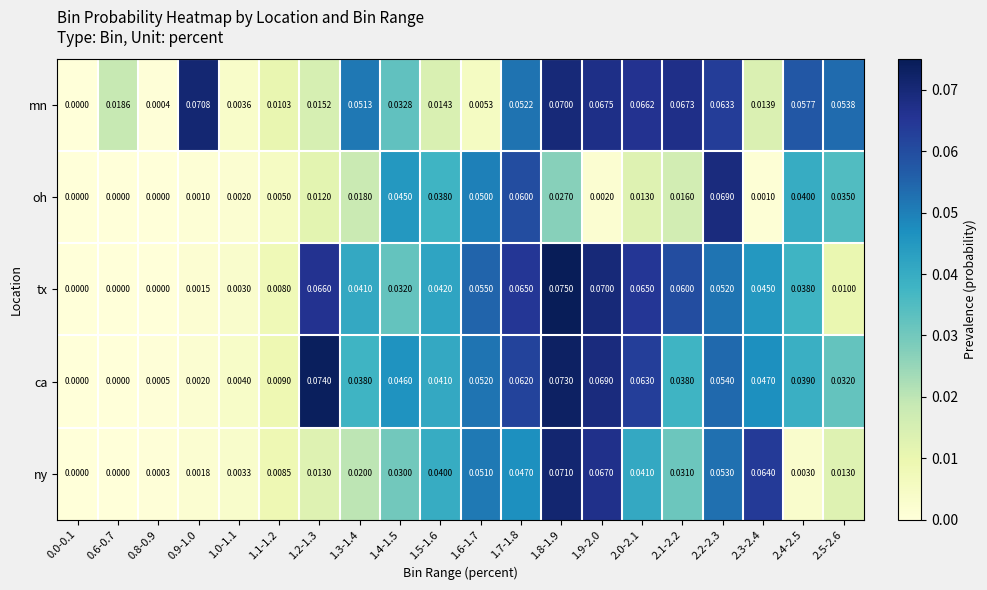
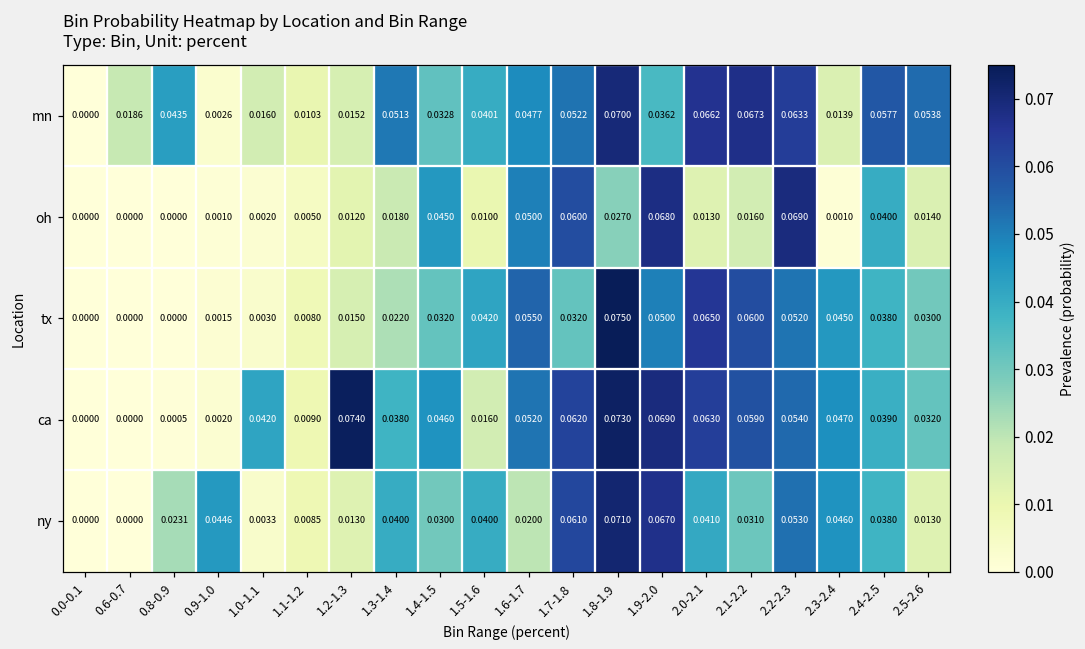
mn, 0.8-0.9: 0.0004 -> 0.0435
mn, 0.9-1.0: 0.0708 -> 0.0026
mn, 1.0-1.1: 0.0036 -> 0.0160
mn, 1.5-1.6: 0.0143 -> 0.0401
mn, 1.6-1.7: 0.0053 -> 0.0477
mn, 1.9-2.0: 0.0675 -> 0.0362
oh, 1.5-1.6: 0.0380 -> 0.0100
oh, 1.9-2.0: 0.0020 -> 0.0680
oh, 2.5-2.6: 0.0350 -> 0.0140
tx, 1.2-1.3: 0.0660 -> 0.0150
tx, 1.3-1.4: 0.0410 -> 0.0220
tx, 1.7-1.8: 0.0650 -> 0.0320
tx, 1.9-2.0: 0.0700 -> 0.0500
tx, 2.5-2.6: 0.0100 -> 0.0300
ca, 1.0-1.1: 0.0040 -> 0.0420
ca, 1.5-1.6: 0.0410 -> 0.0160
ca, 2.1-2.2: 0.0380 -> 0.0590
ny, 0.8-0.9: 0.0003 -> 0.0231
ny, 0.9-1.0: 0.0018 -> 0.0446
ny, 1.3-1.4: 0.0200 -> 0.0400
ny, 1.6-1.7: 0.0510 -> 0.0200
ny, 1.7-1.8: 0.0470 -> 0.0610
ny, 2.3-2.4: 0.0640 -> 0.0460
ny, 2.4-2.5: 0.0030 -> 0.0380
